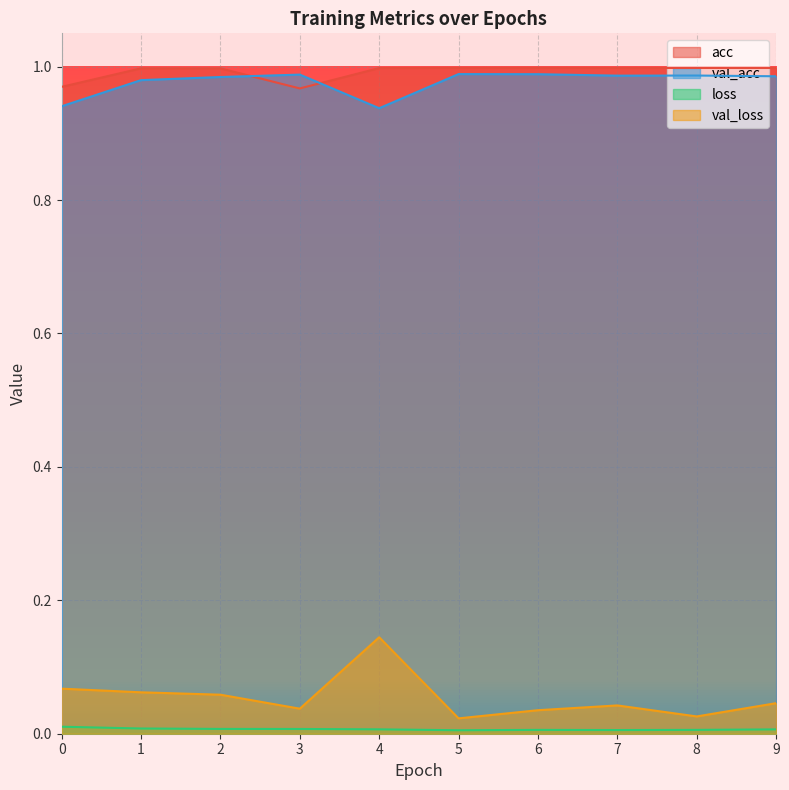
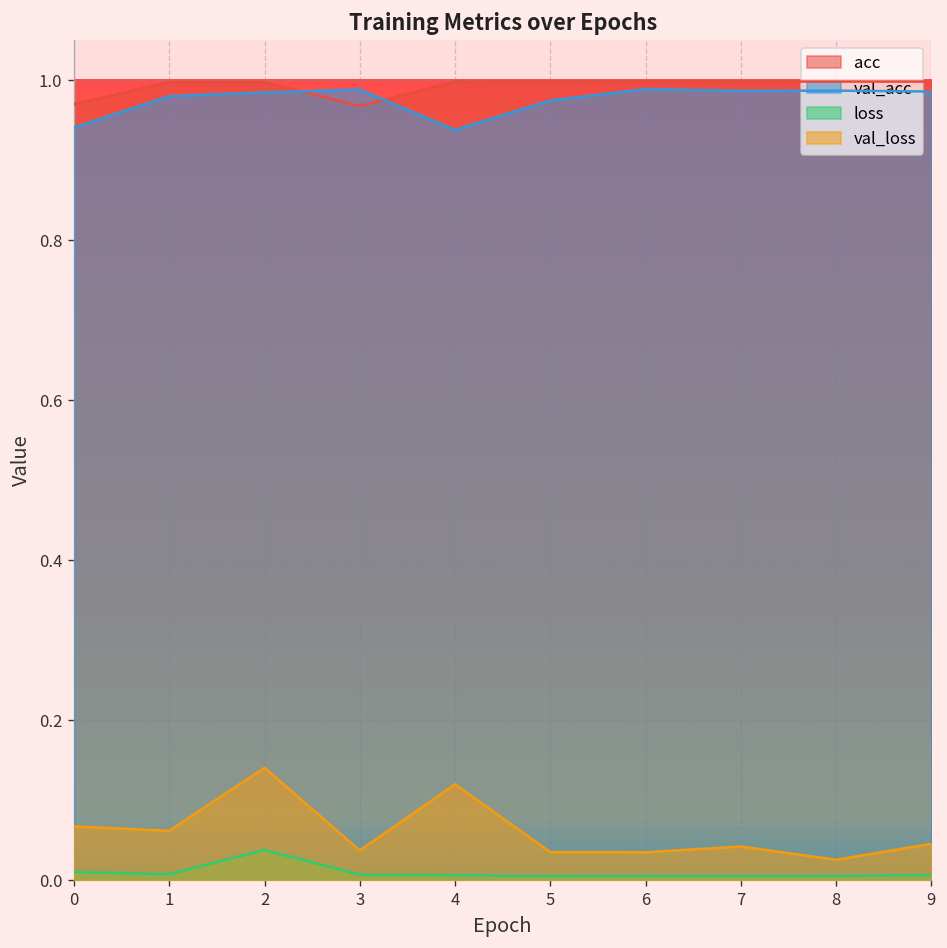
loss, 2: 0.01 -> 0.04
val_loss, 2: 0.06 -> 0.14
val_loss, 4: 0.14 -> 0.12
val_acc, 5: 0.99 -> 0.97
val_loss, 5: 0.02 -> 0.04
